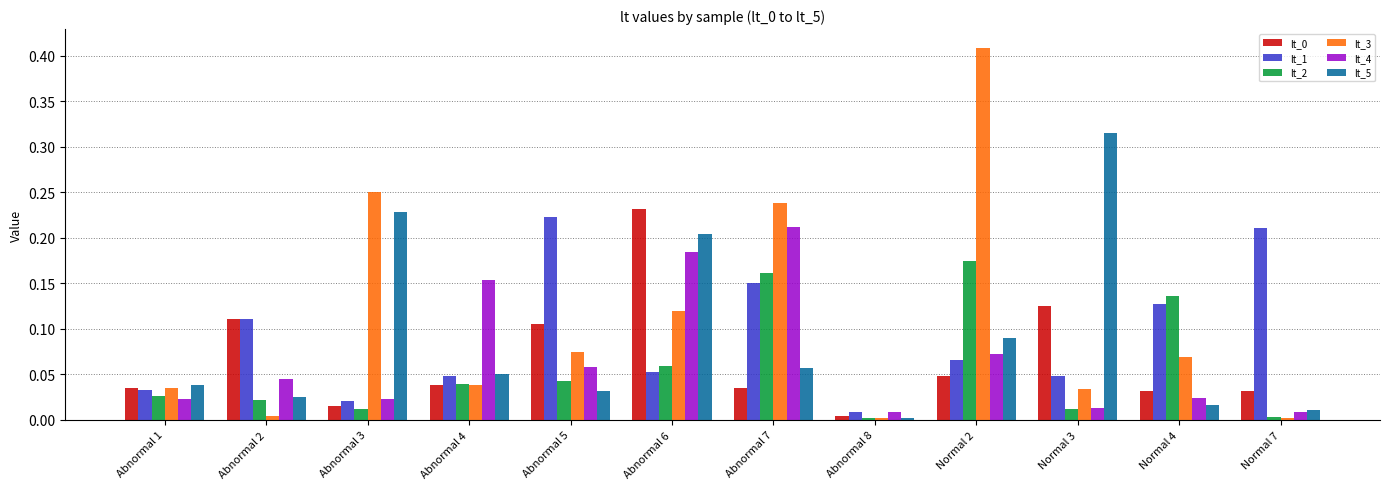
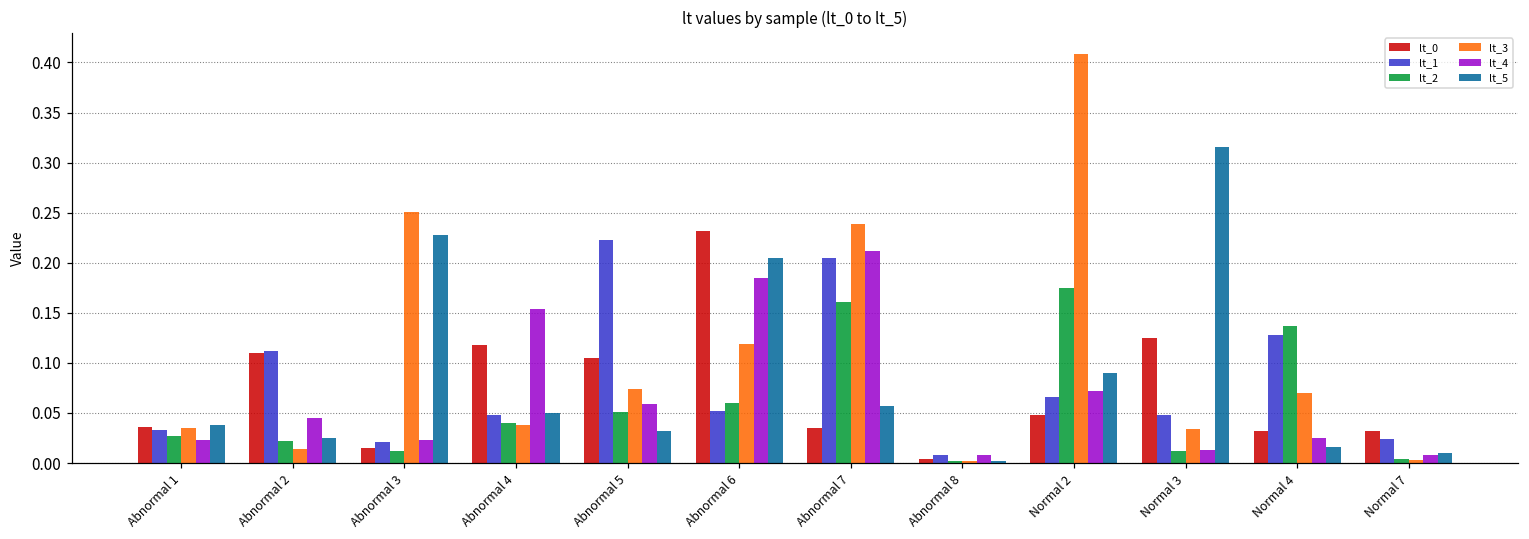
lt_3, Abnormal 2: 0.00 -> 0.01
lt_0, Abnormal 4: 0.04 -> 0.12
lt_2, Abnormal 5: 0.04 -> 0.05
lt_1, Abnormal 7: 0.15 -> 0.20
lt_1, Normal 7: 0.21 -> 0.02
